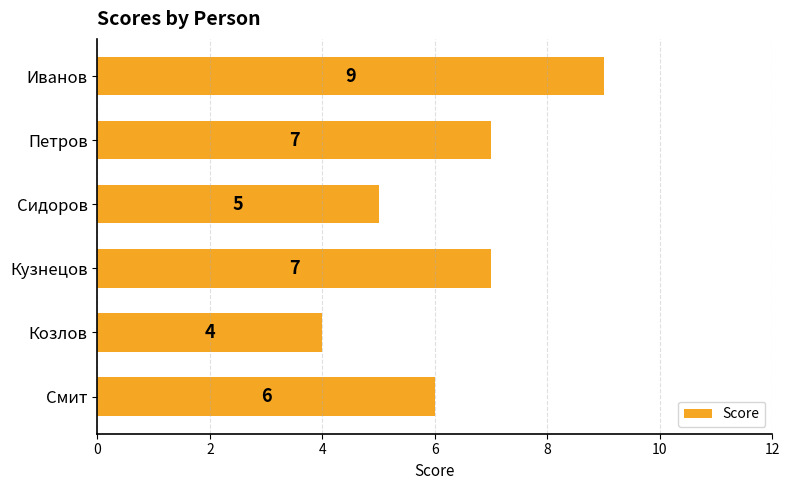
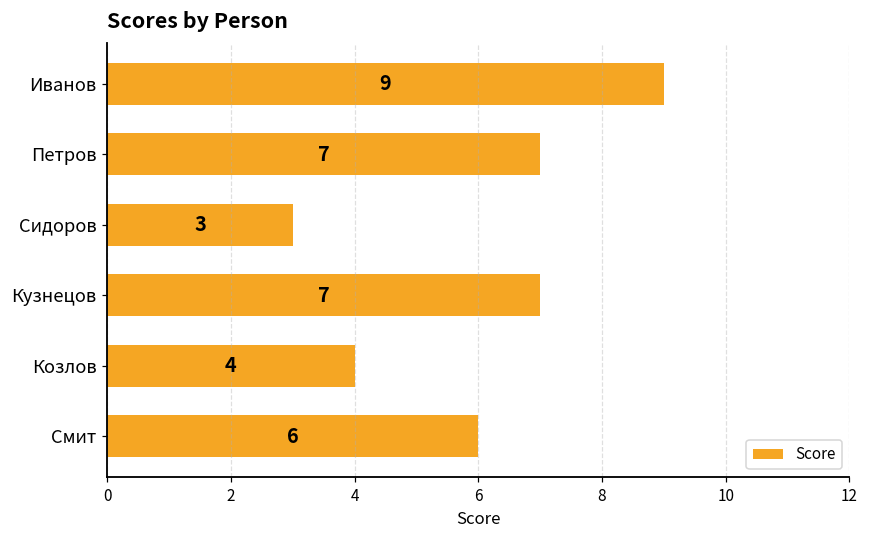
Сидоров: 5 -> 3
